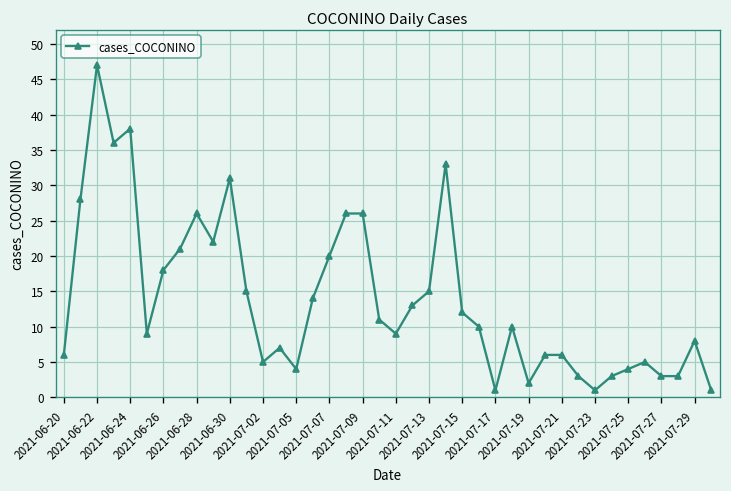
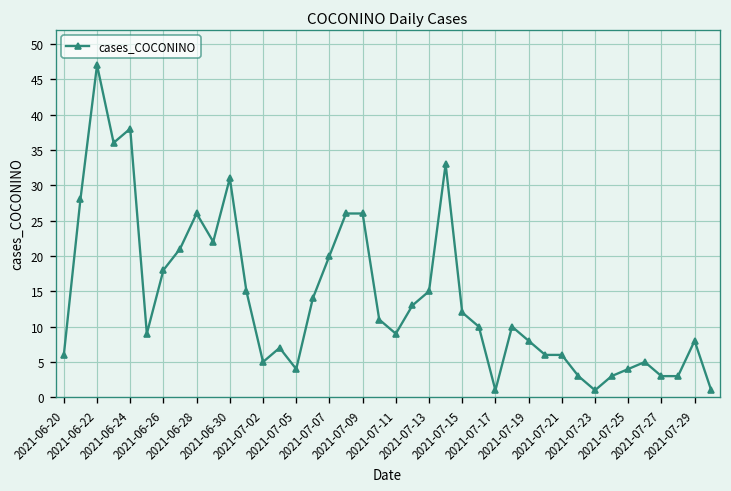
2021-07-19: 2 -> 8
